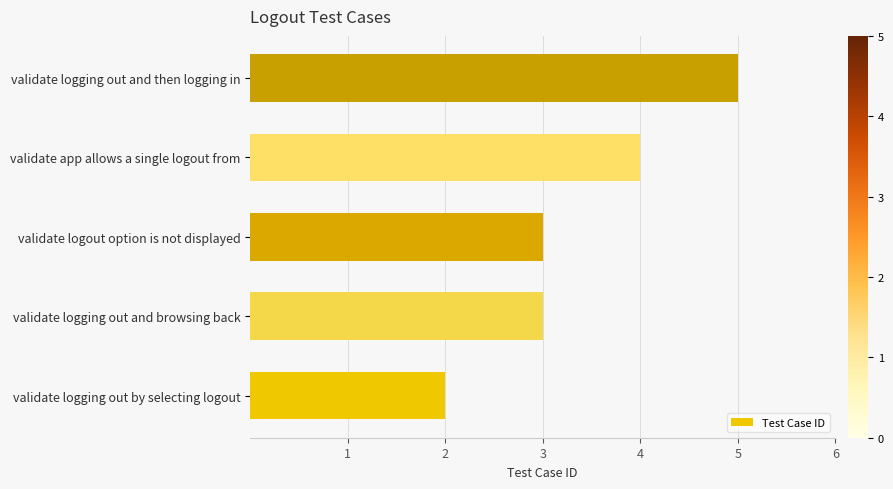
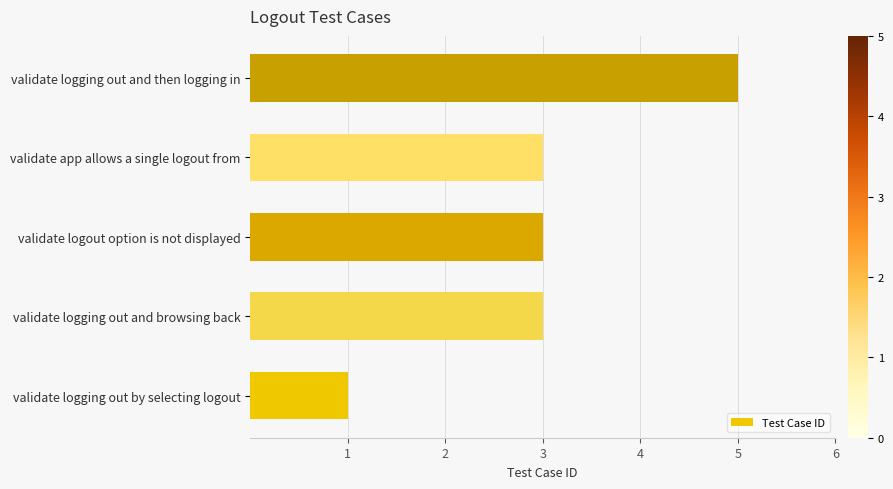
validate app allows a single logout from: 4 -> 3
validate logging out by selecting logout: 2 -> 1
